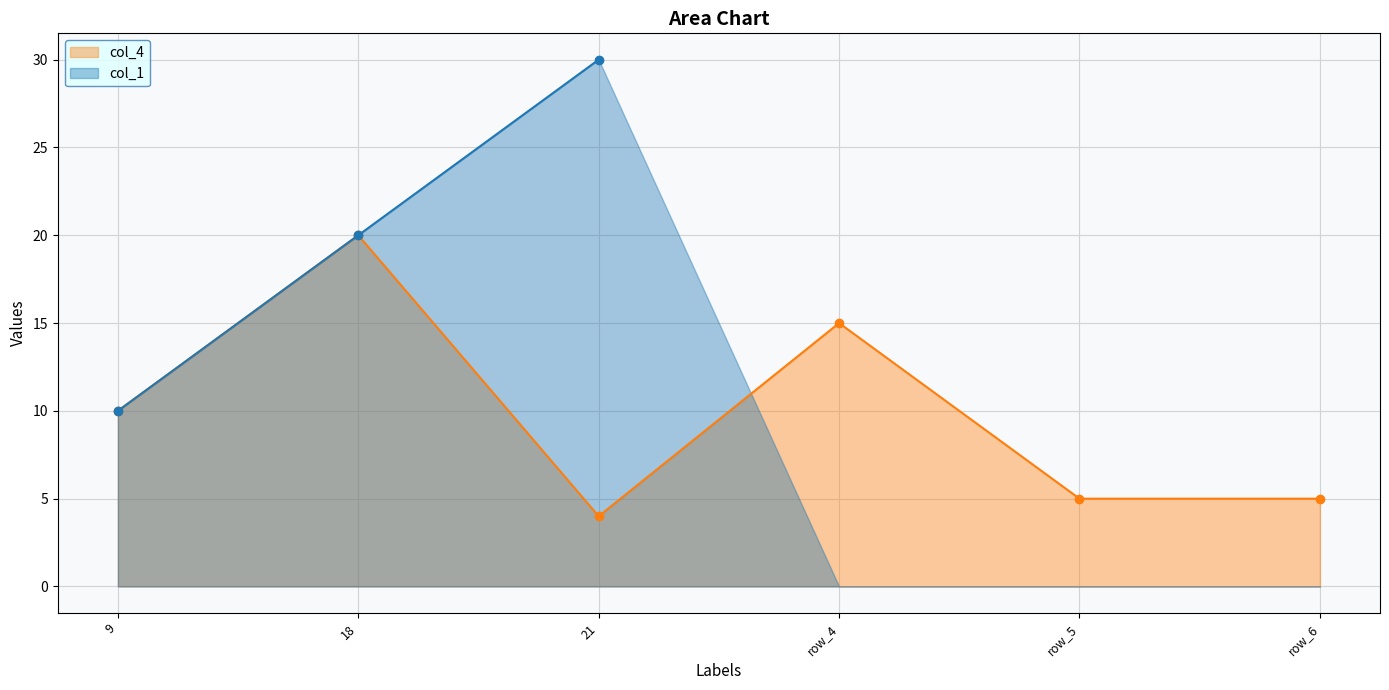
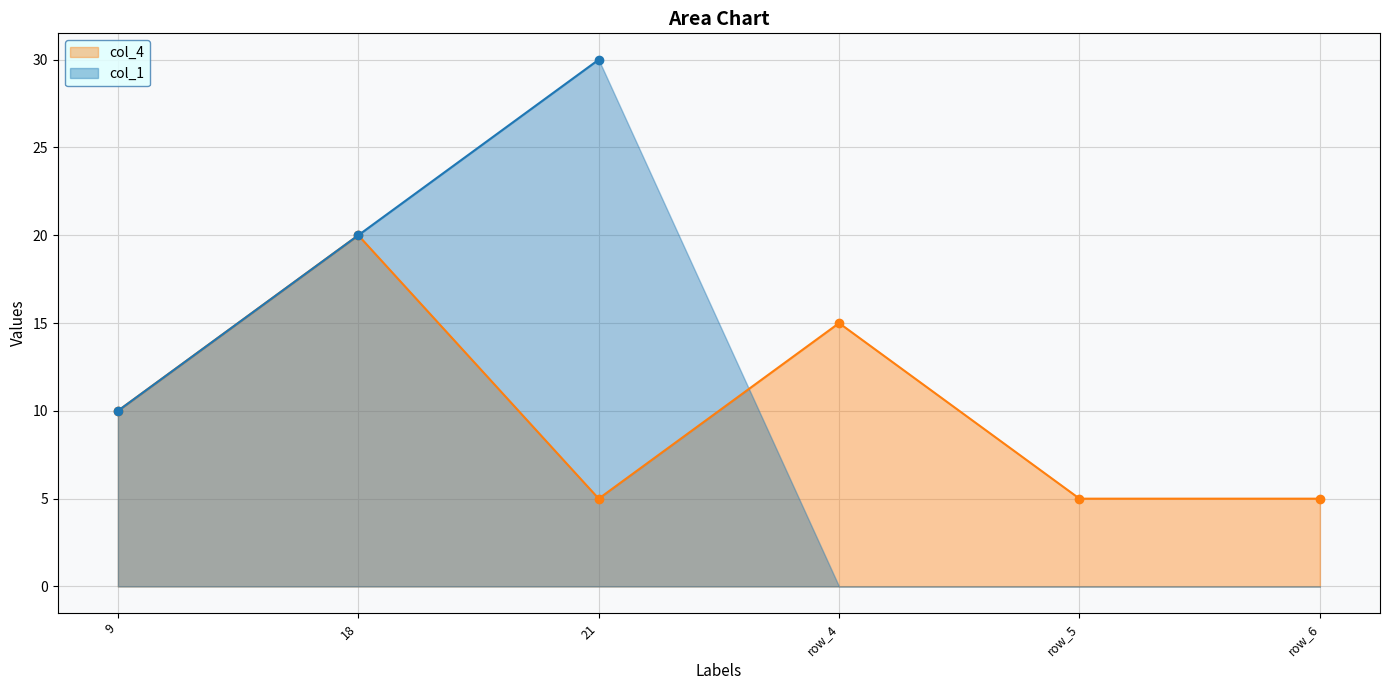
col_4, 21: 4 -> 5
